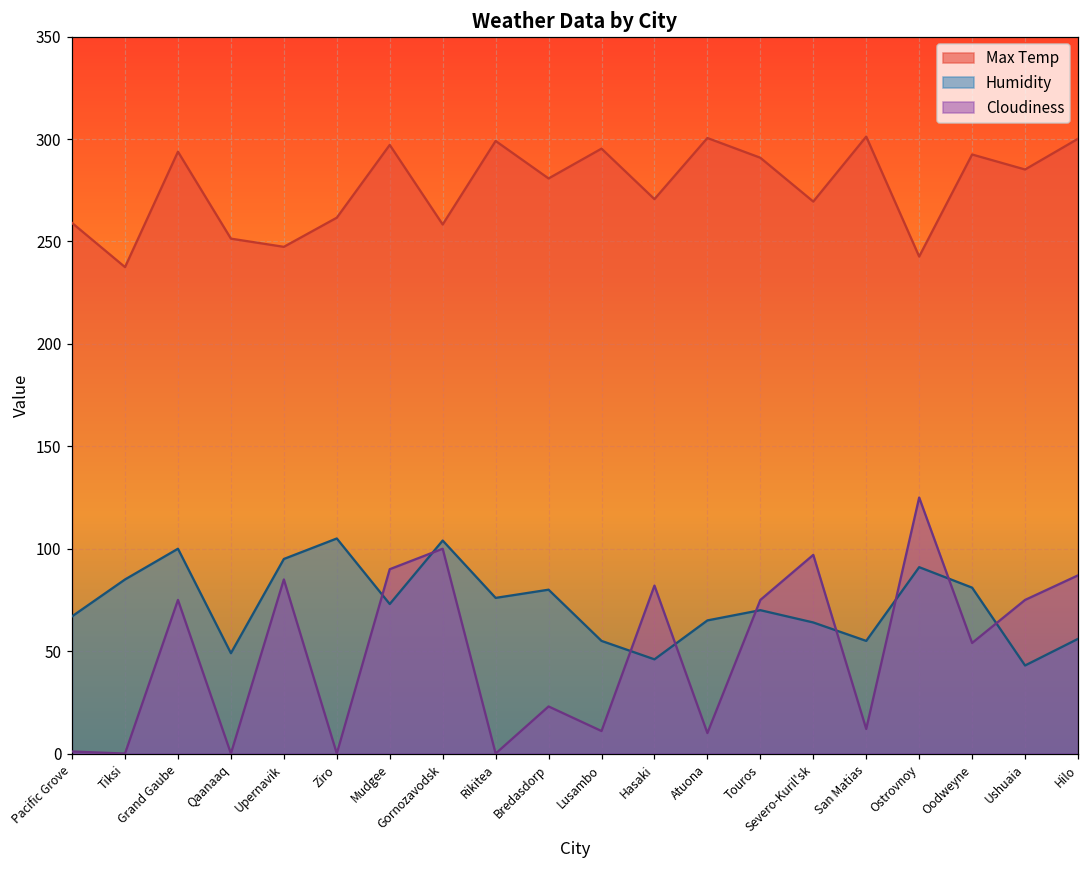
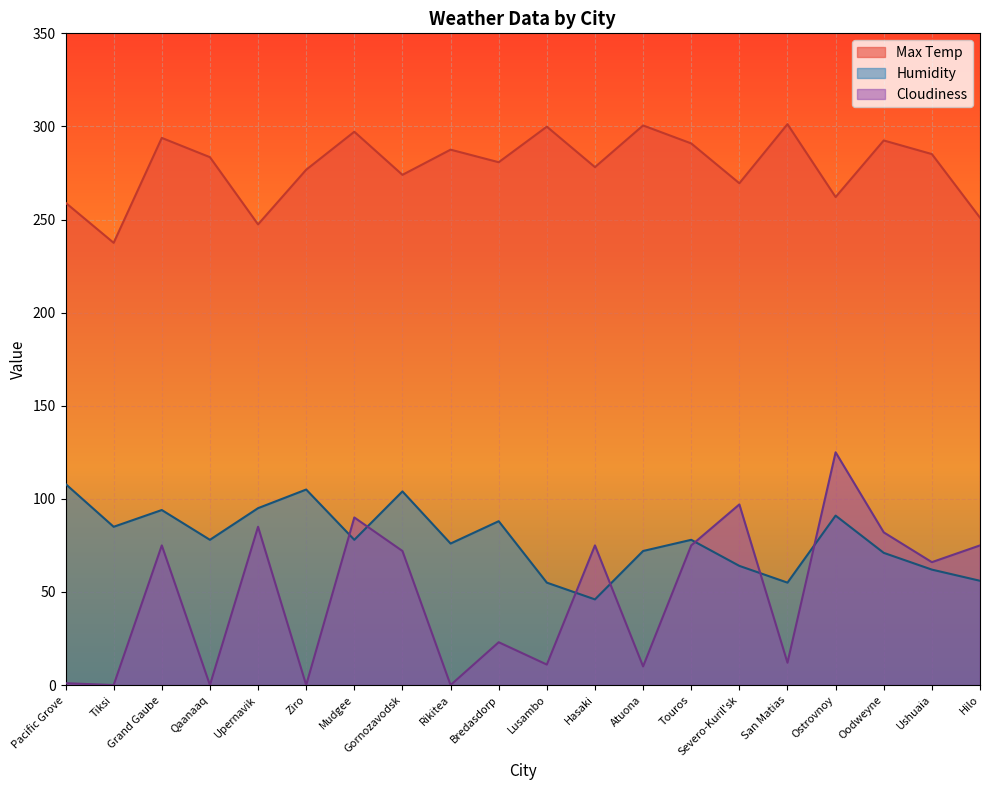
Humidity, Pacific Grove: 67 -> 108
Humidity, Grand Gaube: 100 -> 94
Max Temp, Qaanaaq: 251 -> 283
Humidity, Qaanaaq: 49 -> 78
Max Temp, Ziro: 262 -> 277
Humidity, Mudgee: 73 -> 78
Max Temp, Gornozavodsk: 258 -> 274
Cloudiness, Gornozavodsk: 100 -> 72
Max Temp, Rikitea: 299 -> 288
Humidity, Bredasdorp: 80 -> 88
Max Temp, Lusambo: 295 -> 300
Max Temp, Hasaki: 271 -> 278
Cloudiness, Hasaki: 82 -> 75
Humidity, Atuona: 65 -> 72
Humidity, Touros: 70 -> 78
Max Temp, Ostrovnoy: 243 -> 262
Humidity, Oodweyne: 81 -> 71
Cloudiness, Oodweyne: 54 -> 82
Humidity, Ushuaia: 43 -> 62
Cloudiness, Ushuaia: 75 -> 66
Max Temp, Hilo: 300 -> 251
Cloudiness, Hilo: 87 -> 75
